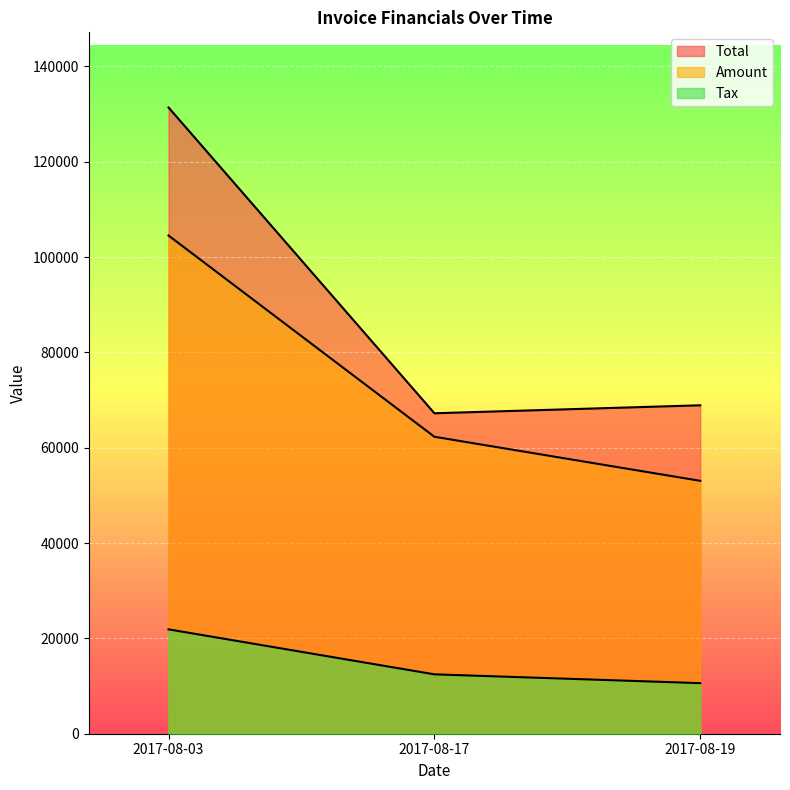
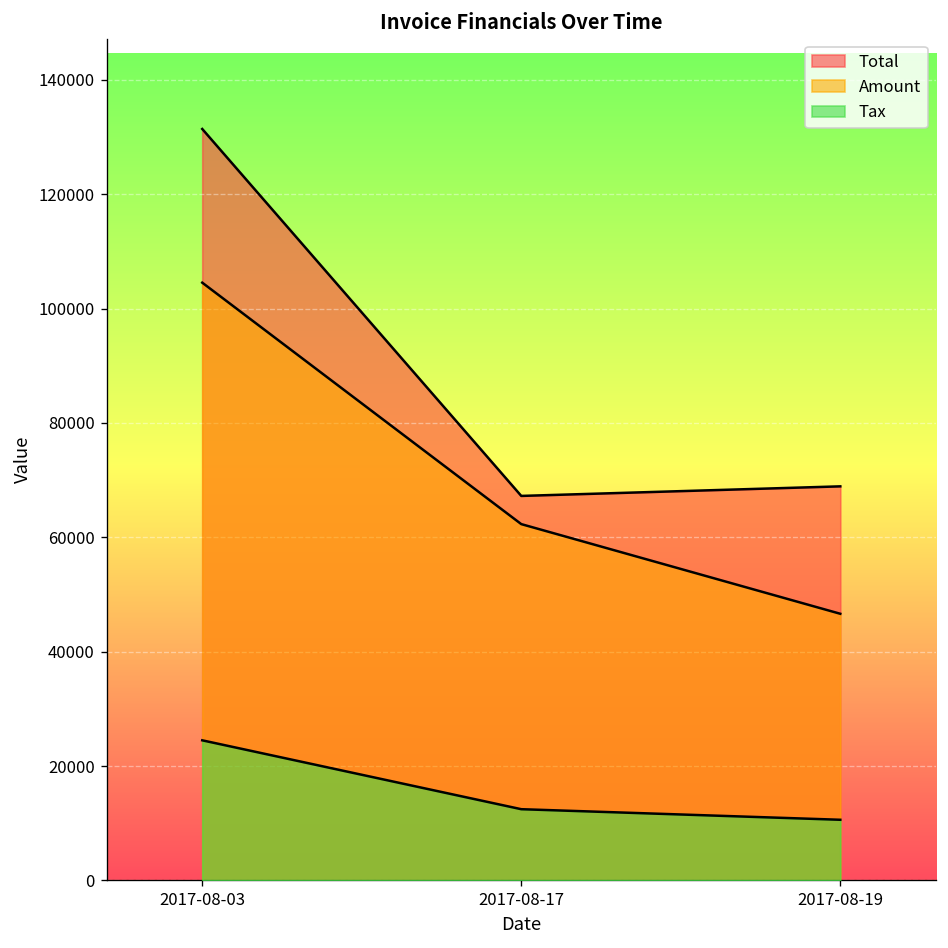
Tax, 2017-08-03: 22000 -> 25000
Amount, 2017-08-19: 53000 -> 47000
